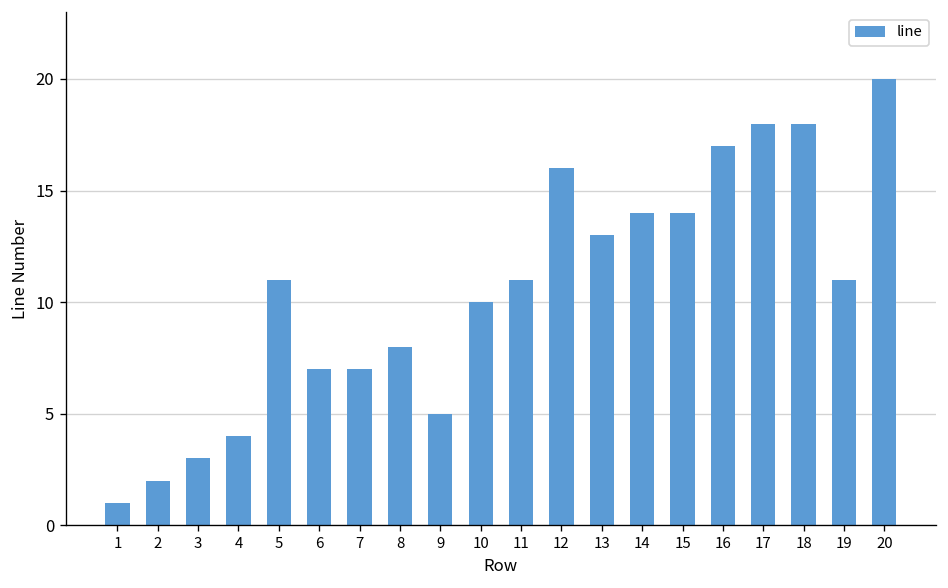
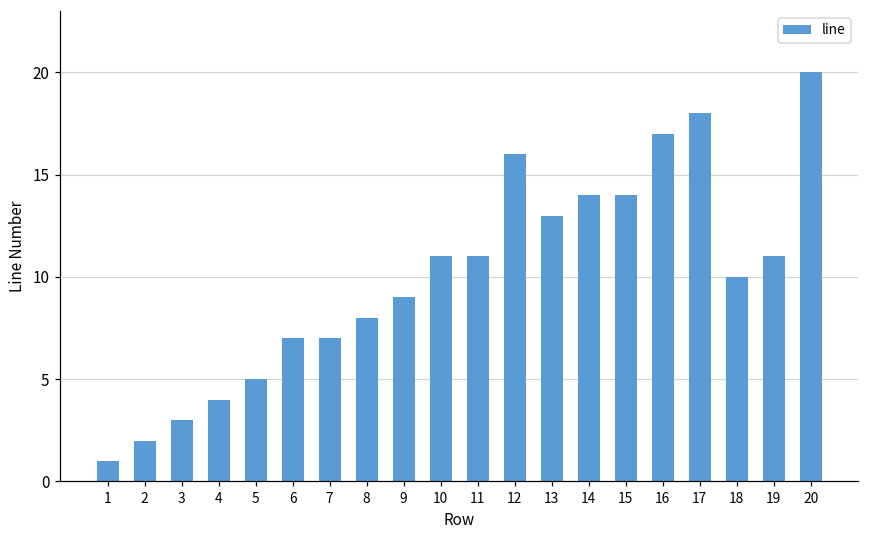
5: 11 -> 5
9: 5 -> 9
10: 10 -> 11
18: 18 -> 10
